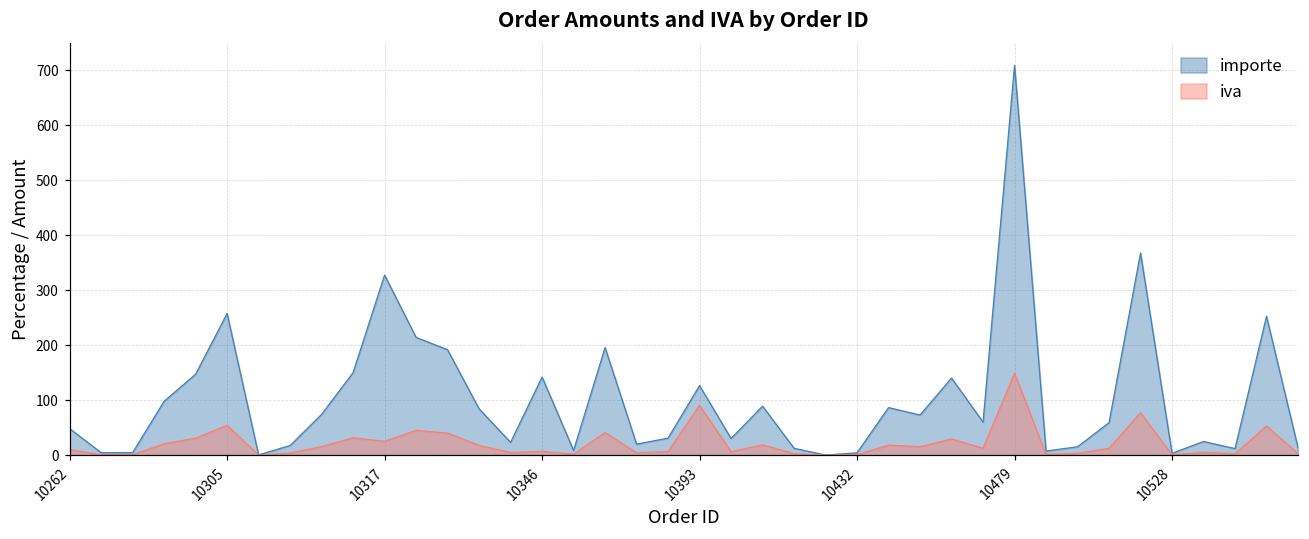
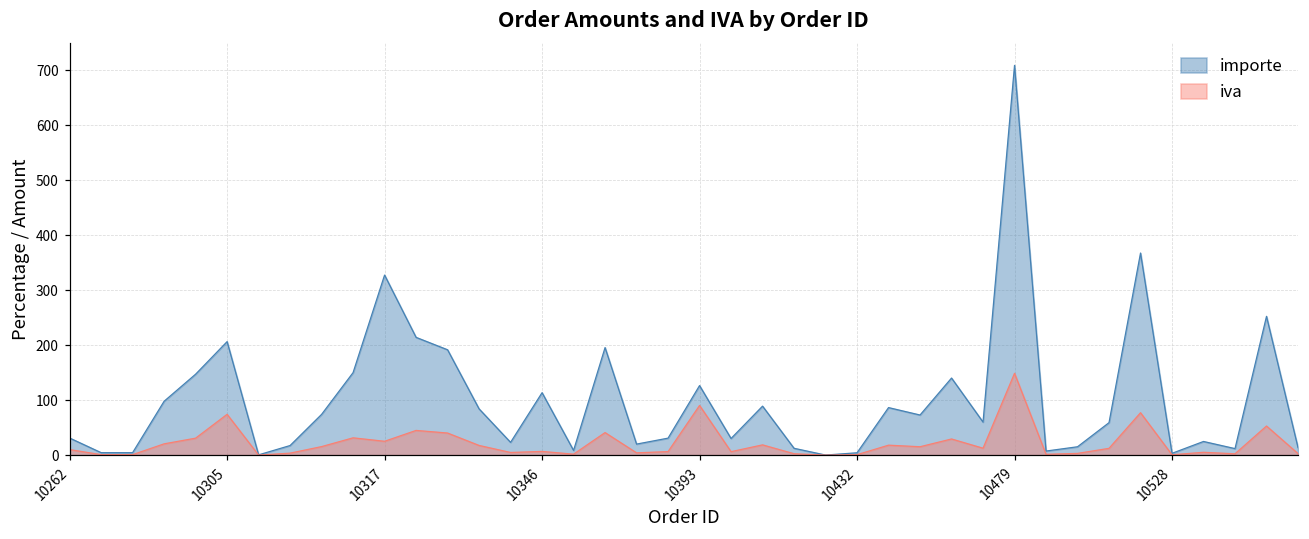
importe, 10262: 50 -> 30
importe, 10305: 260 -> 210
iva, 10305: 50 -> 70
importe, 10346: 140 -> 110
